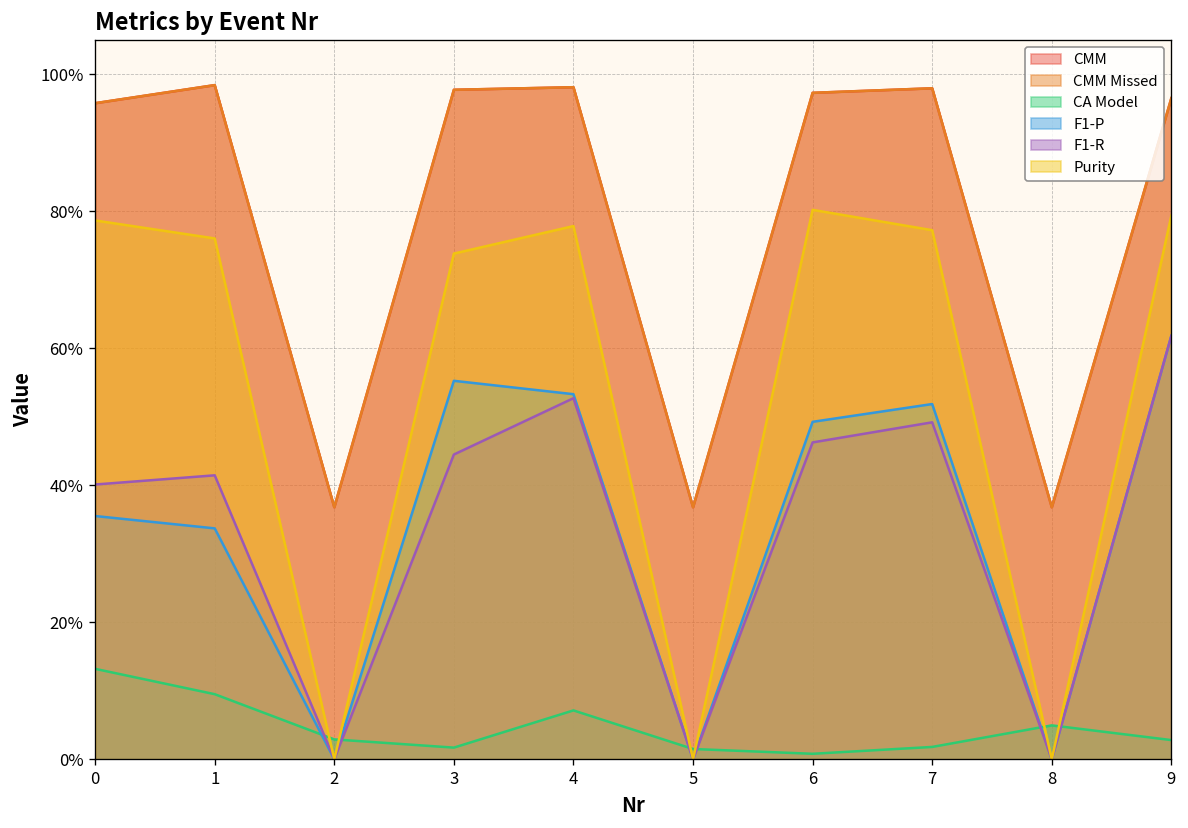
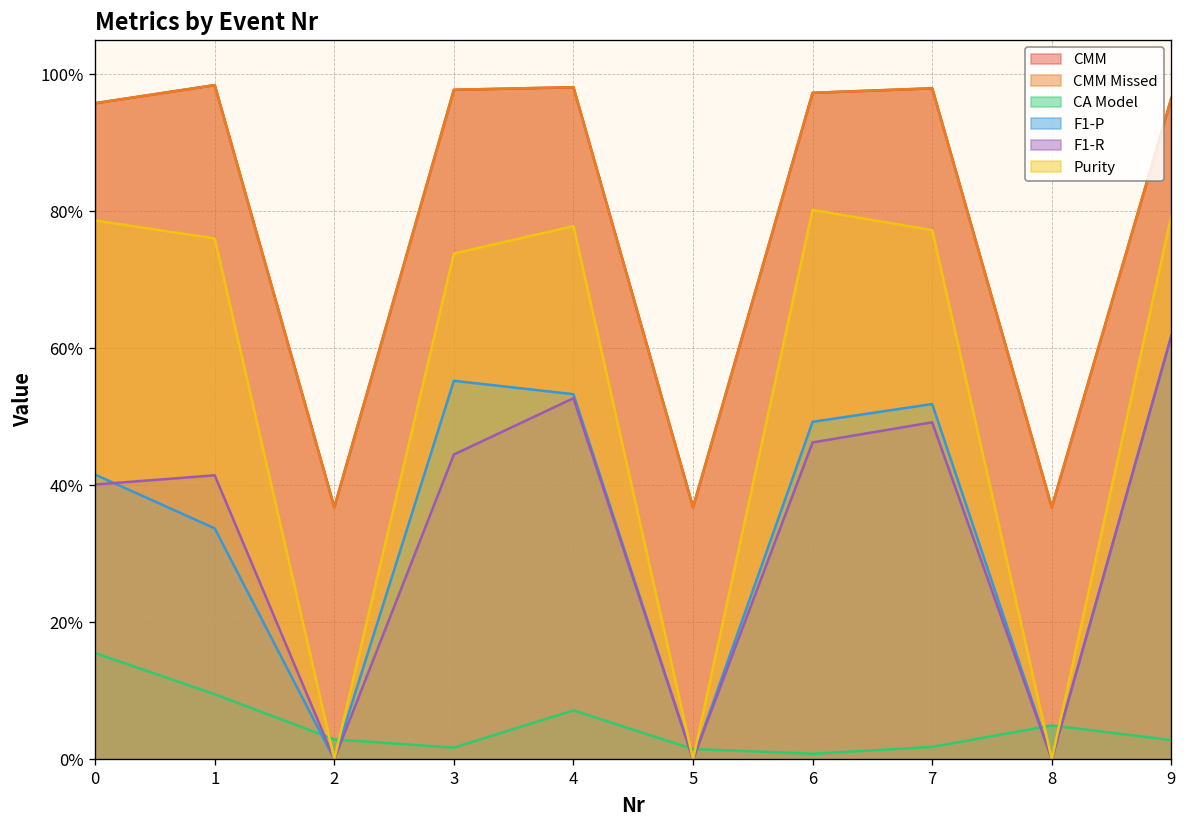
CA Model, 0: 13% -> 16%
F1-P, 0: 36% -> 42%
